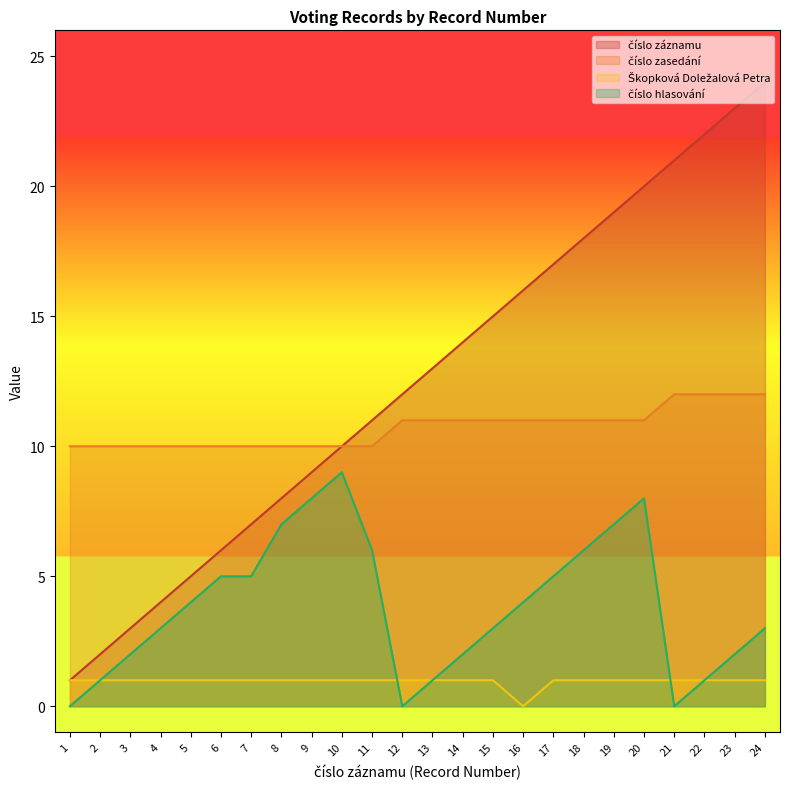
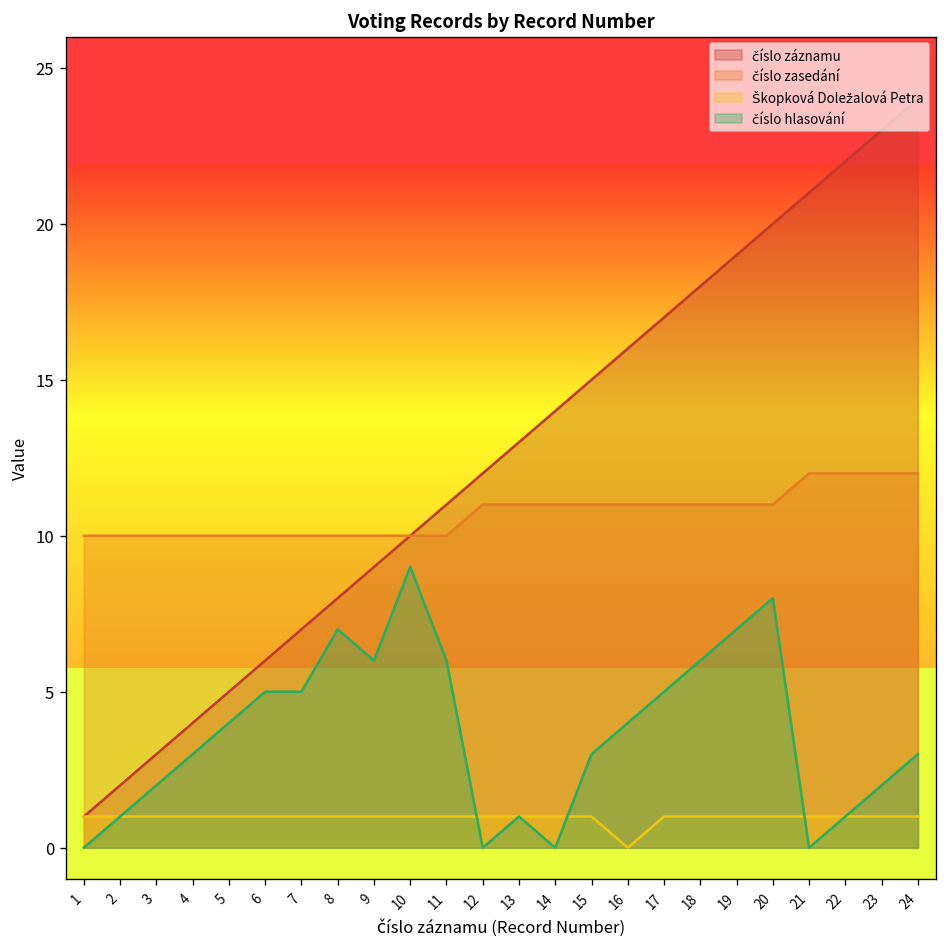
číslo hlasování, 9: 8 -> 6
číslo hlasování, 14: 2 -> 0
